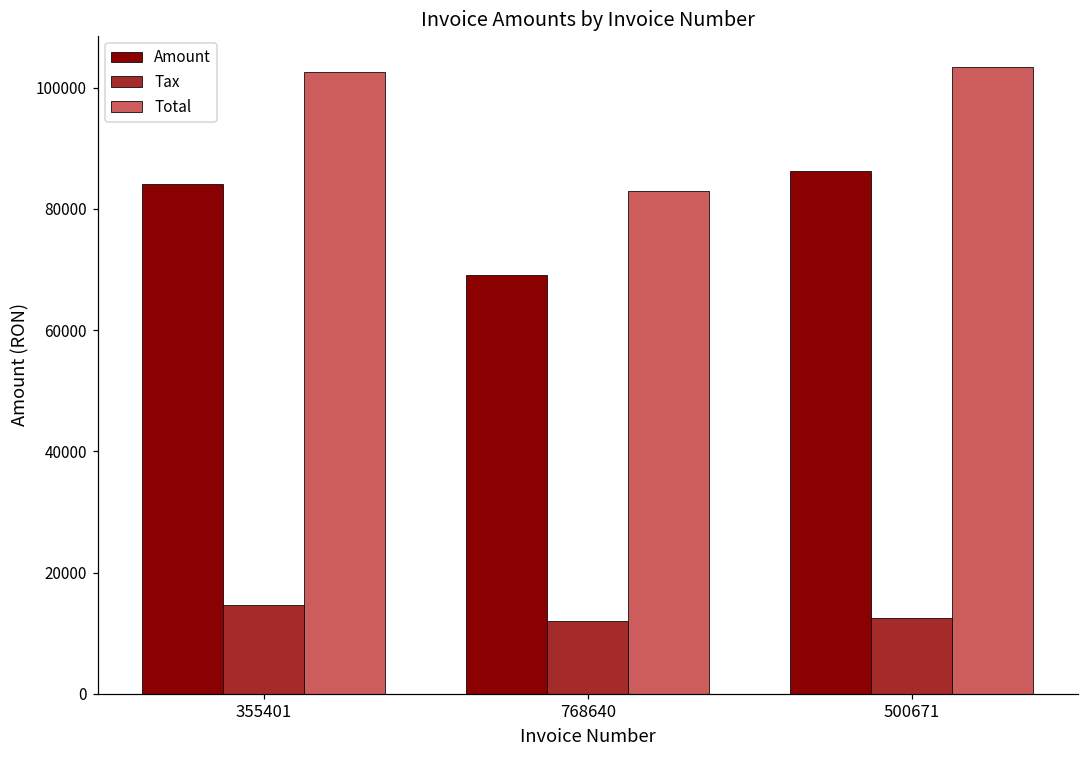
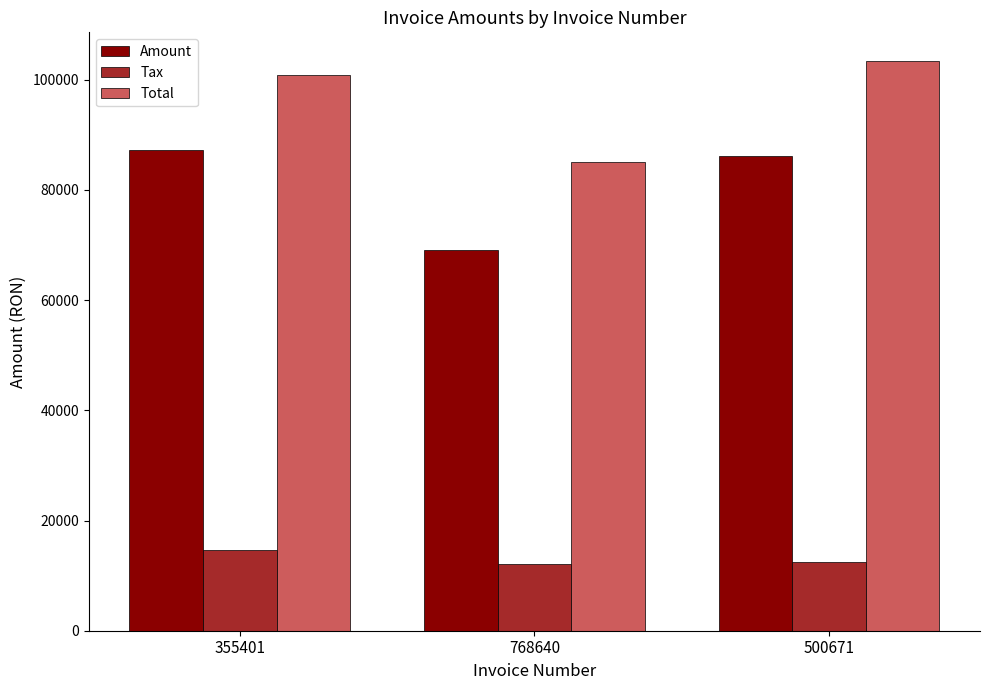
Amount, 355401: 84000 -> 87000
Total, 355401: 103000 -> 101000
Total, 768640: 83000 -> 85000
